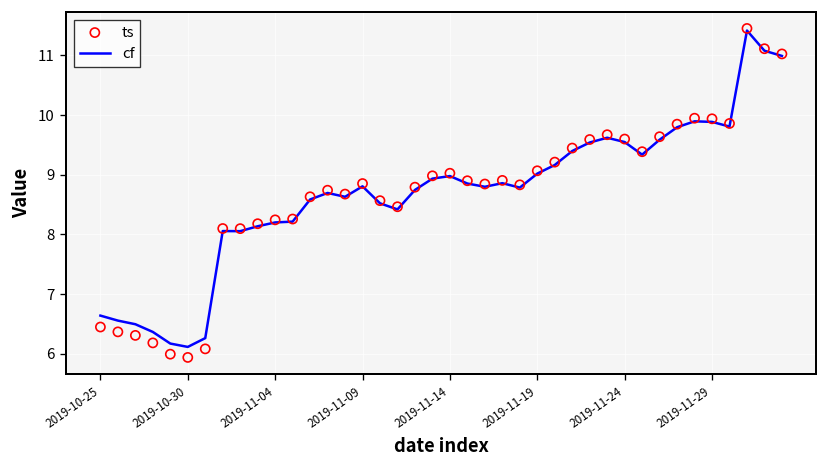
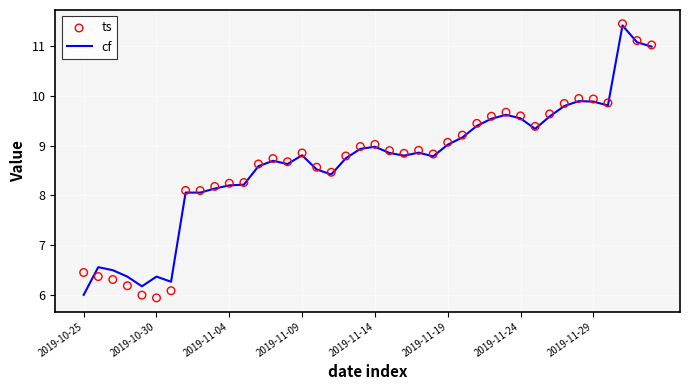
cf, 2019-10-25: 6.6 -> 6.0
cf, 2019-10-30: 6.1 -> 6.4
